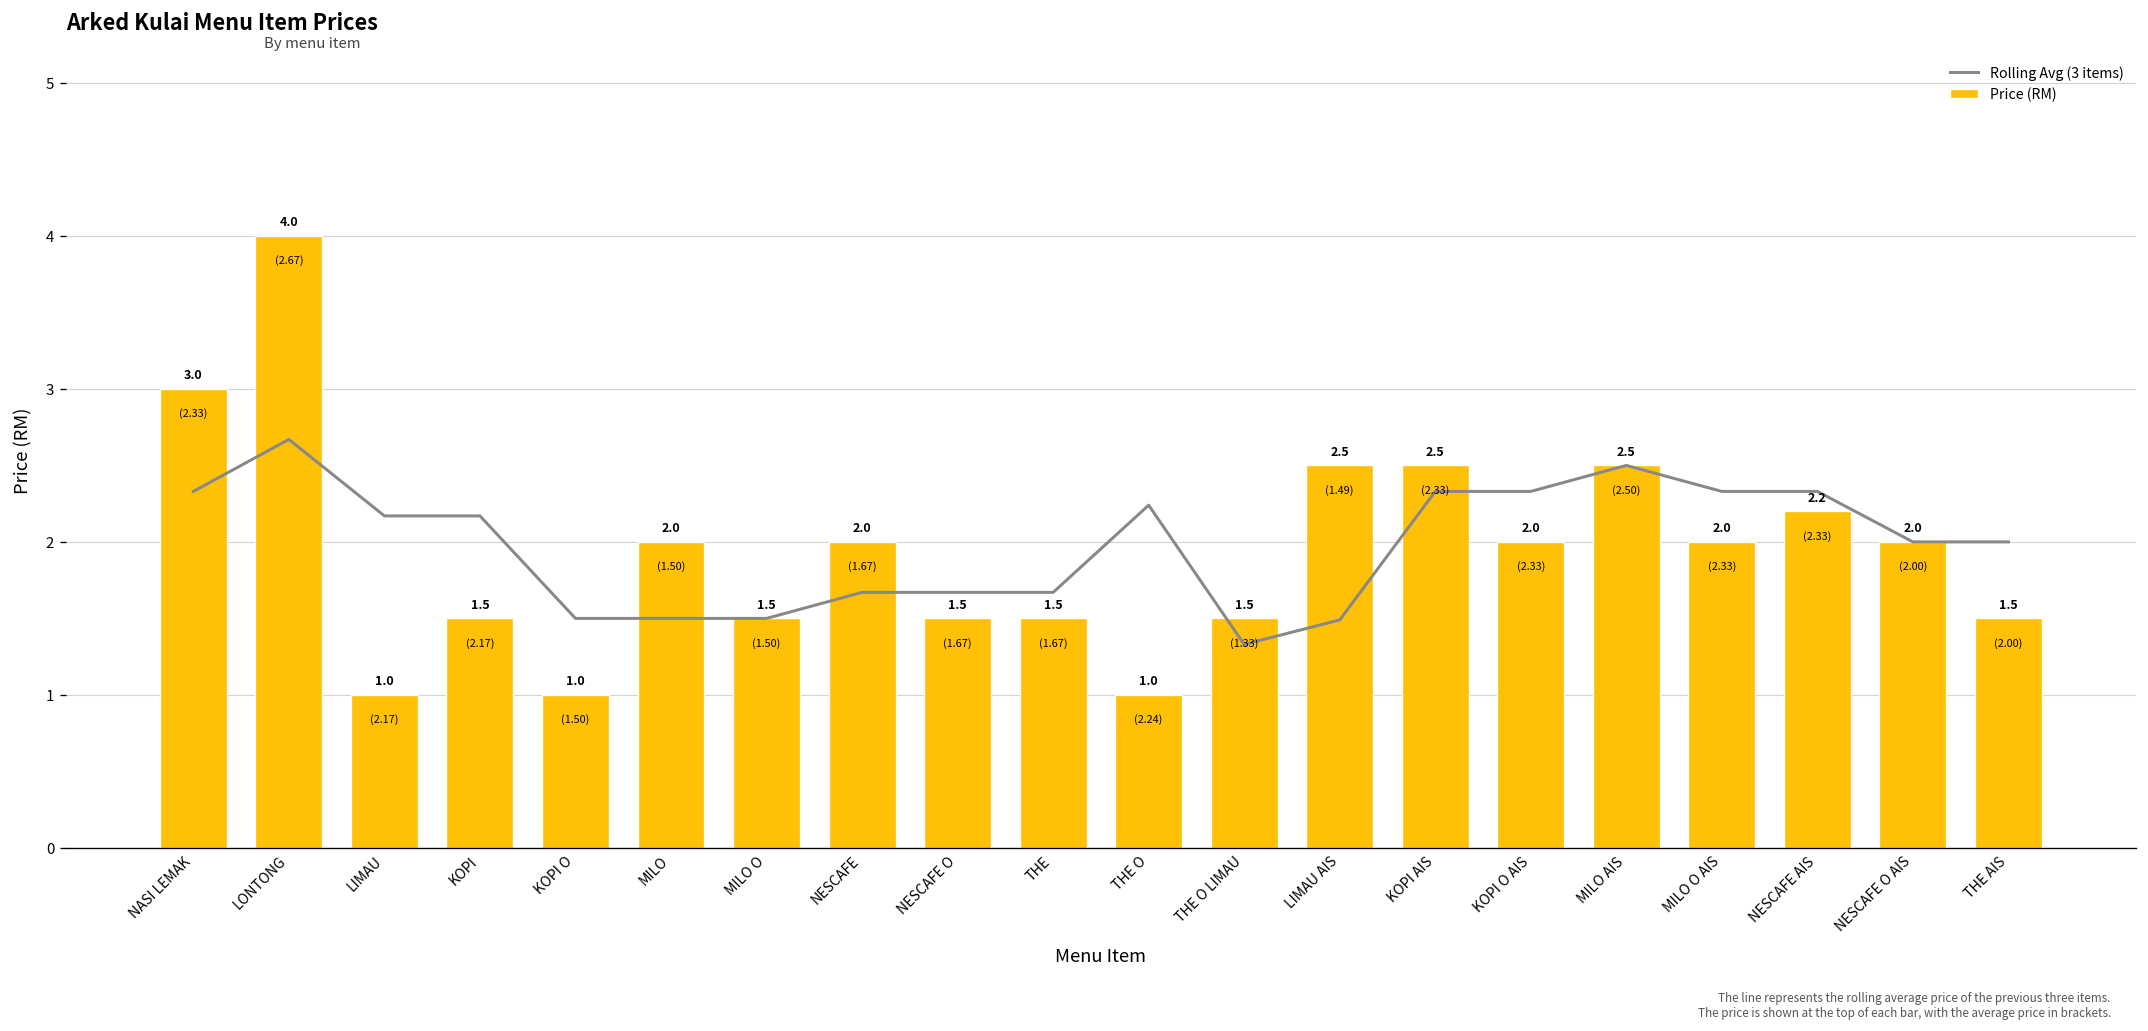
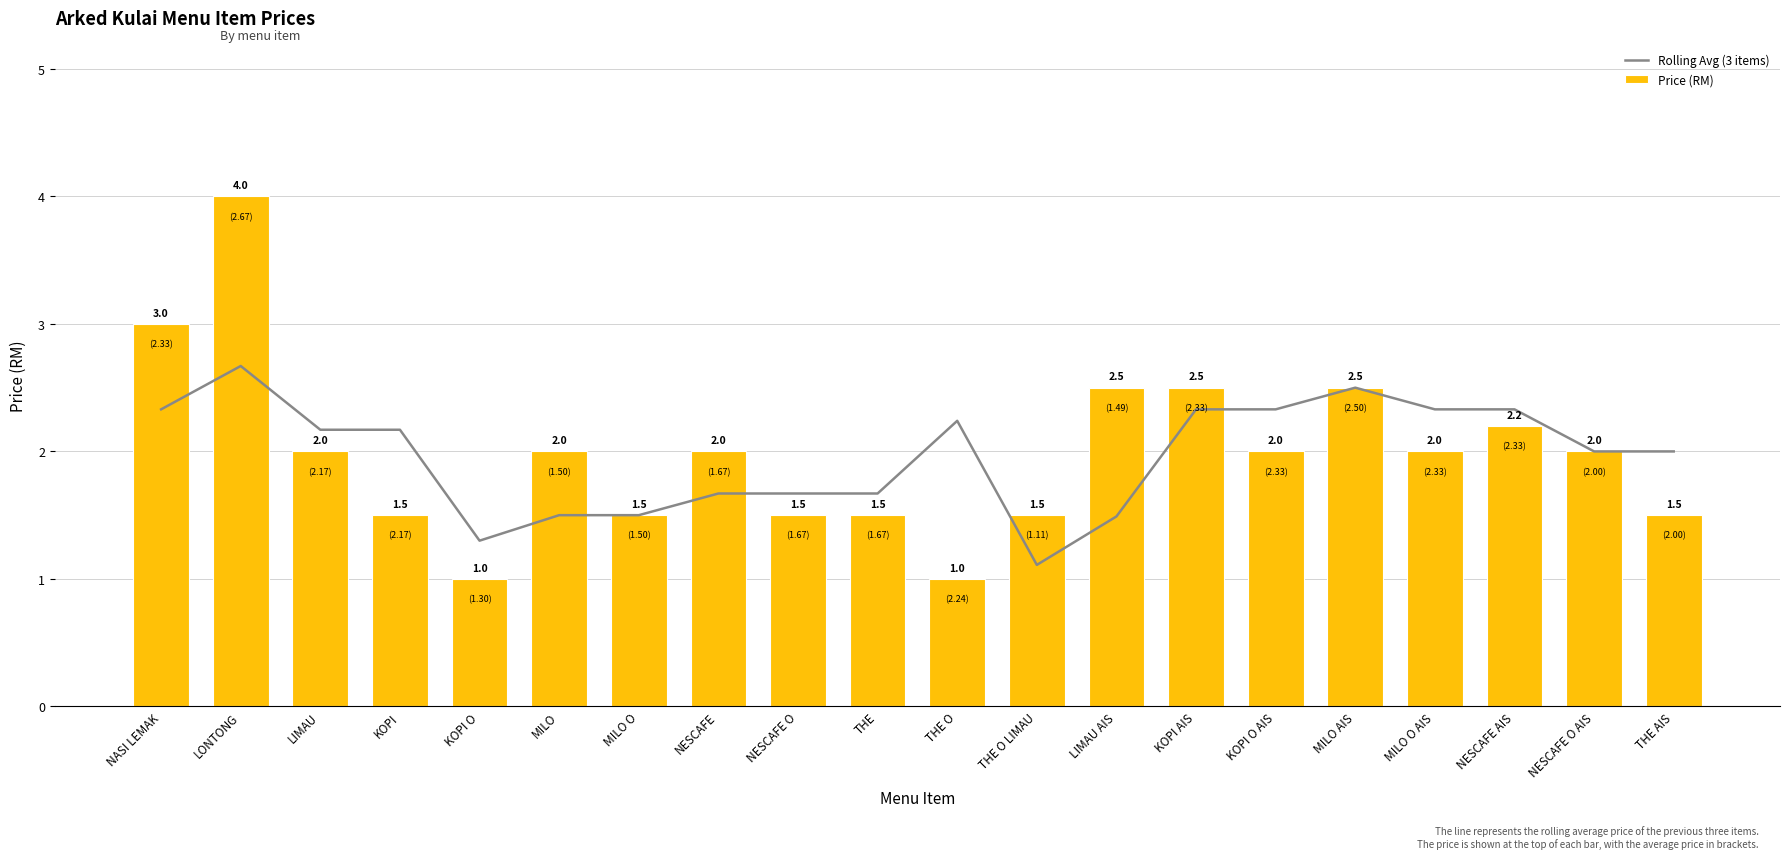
Price (RM), LIMAU: 1.0 -> 2.0
Rolling Avg (3 items), KOPI O: (1.50) -> (1.30)
Rolling Avg (3 items), THE O LIMAU: (1.33) -> (1.11)
